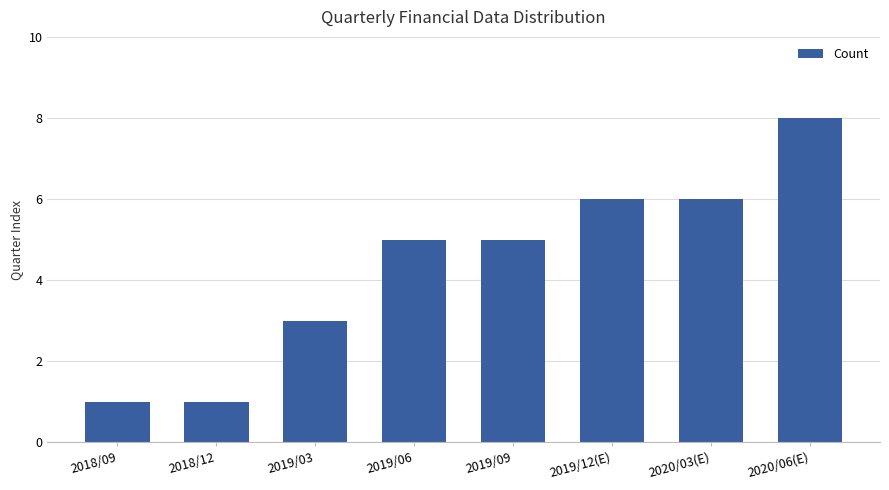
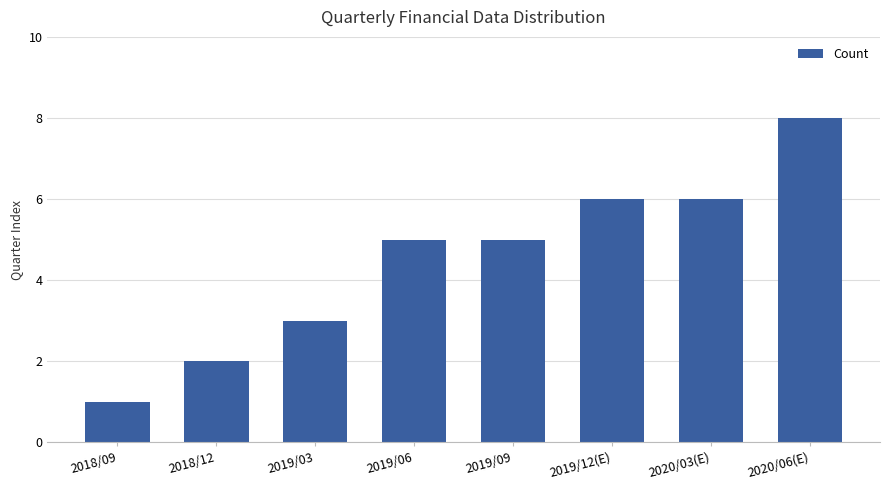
2018/12: 1 -> 2
